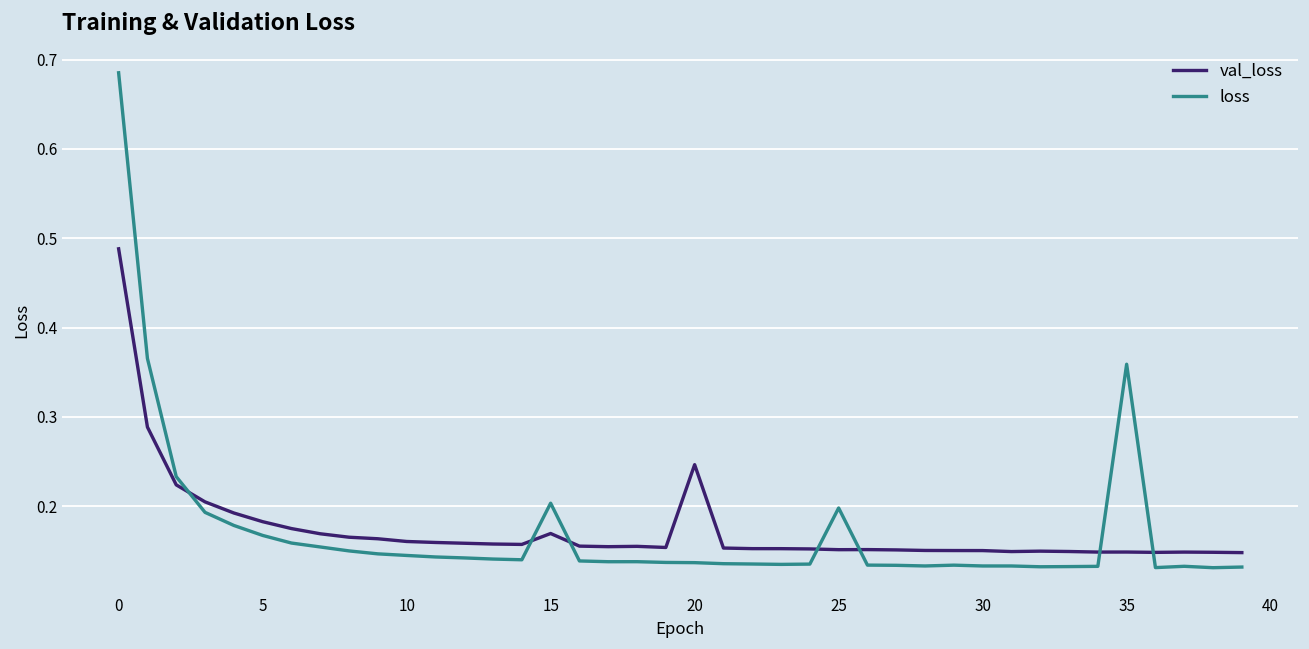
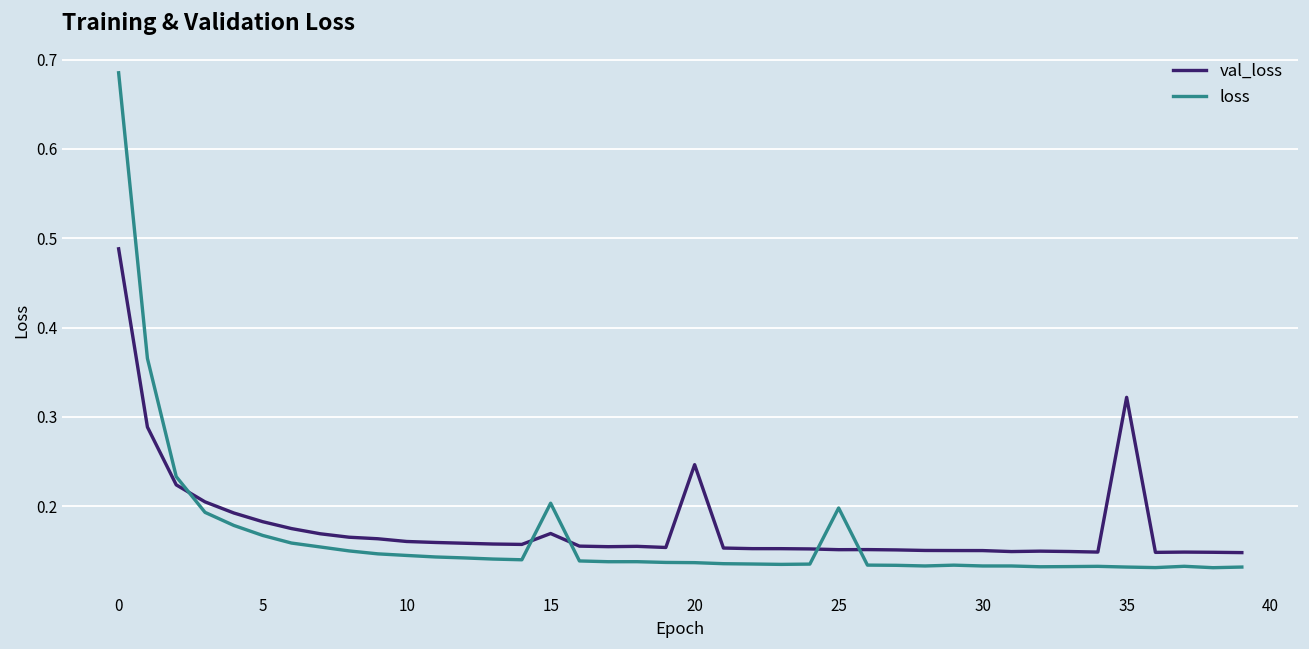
val_loss, 35: 0.15 -> 0.32
loss, 35: 0.36 -> 0.13
